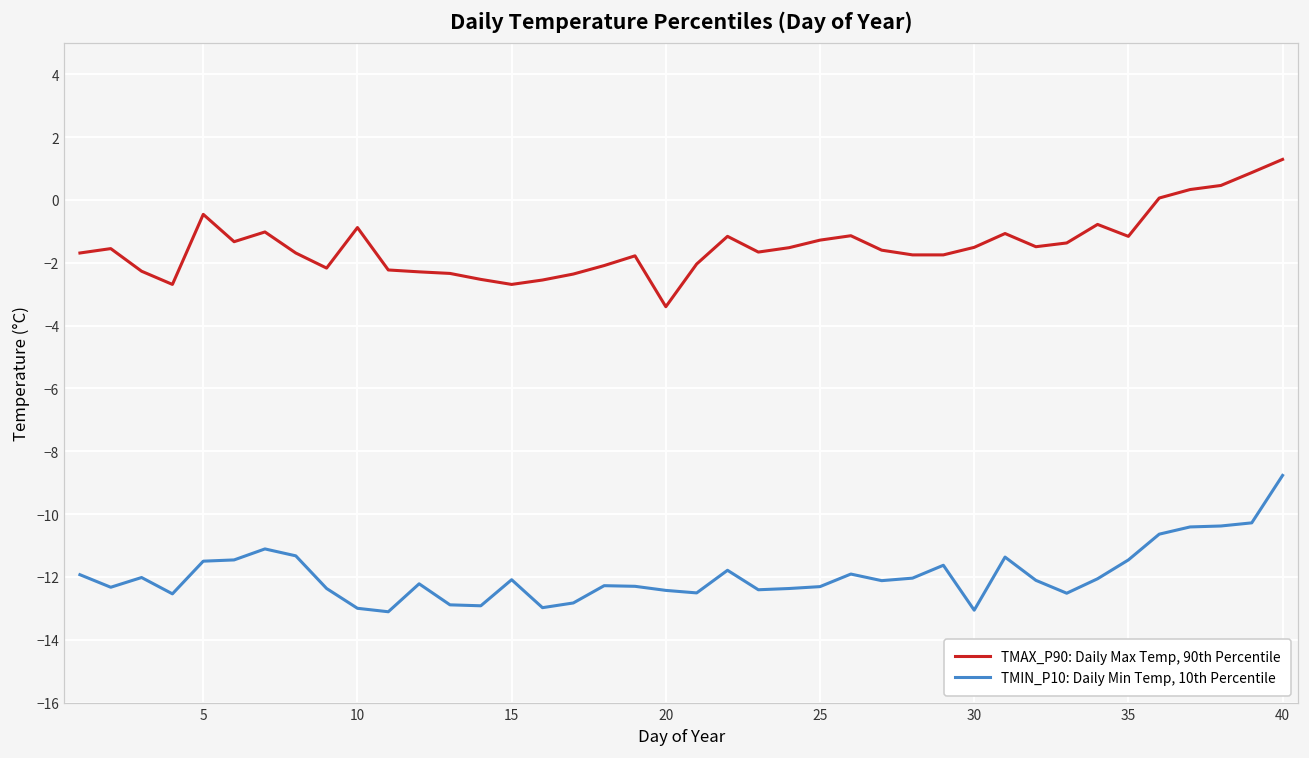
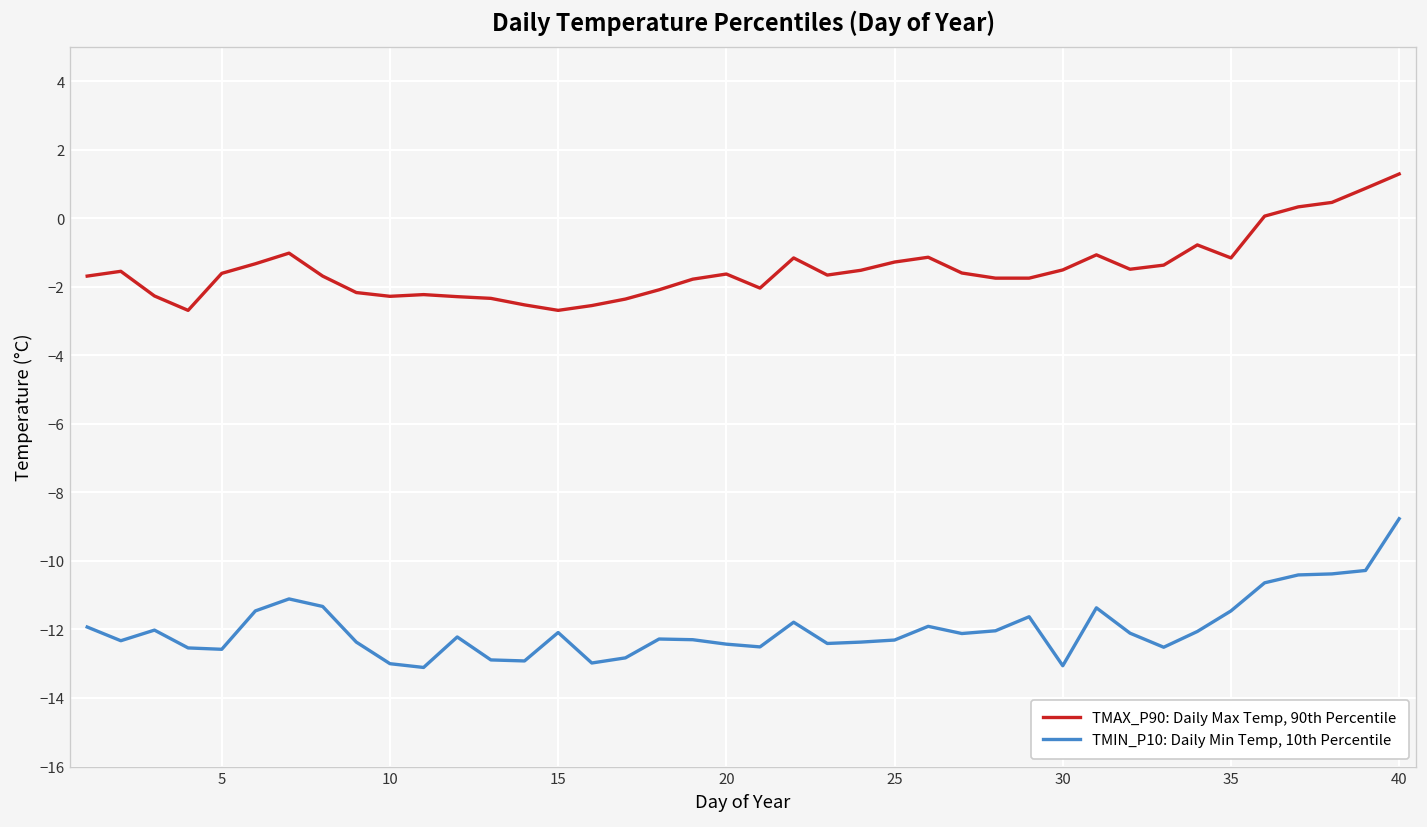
TMAX_P90: Daily Max Temp, 90th Percentile, 5: -0.5 -> -1.6
TMIN_P10: Daily Min Temp, 10th Percentile, 5: -11.5 -> -12.6
TMAX_P90: Daily Max Temp, 90th Percentile, 10: -0.9 -> -2.3
TMAX_P90: Daily Max Temp, 90th Percentile, 20: -3.4 -> -1.6
